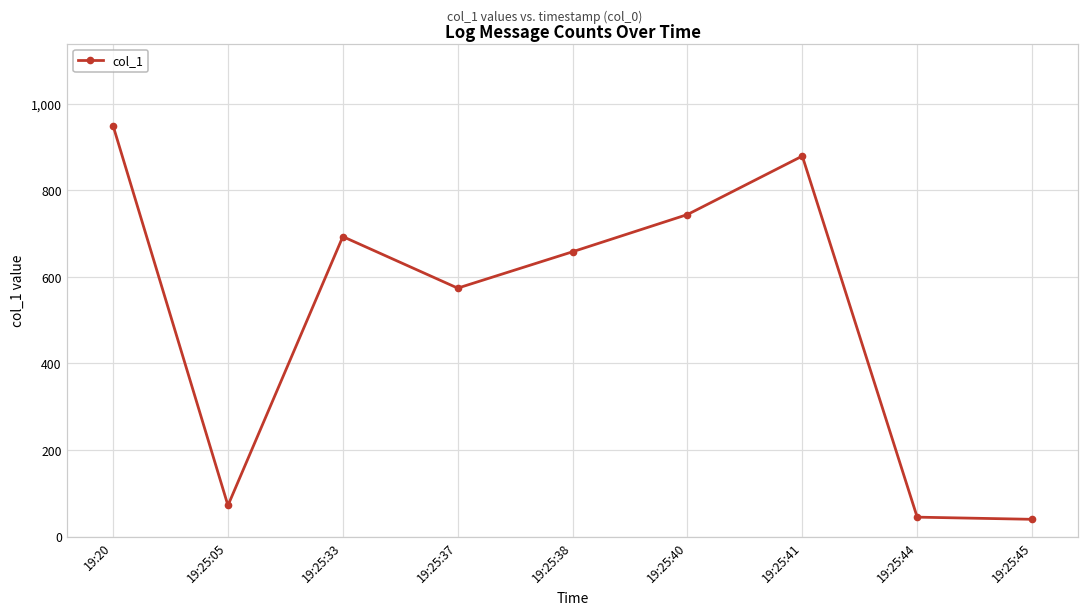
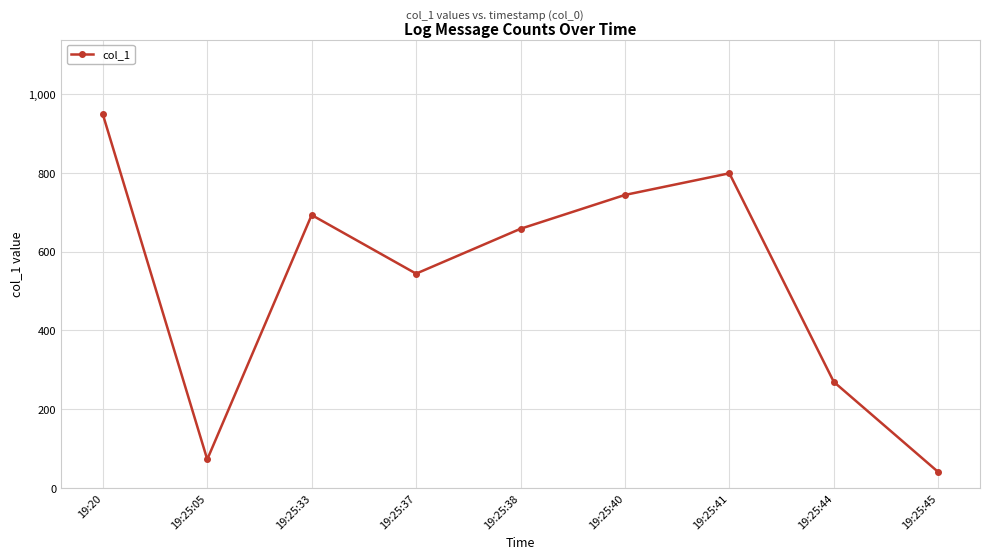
19:25:37: 570 -> 540
19:25:41: 880 -> 800
19:25:44: 50 -> 270
